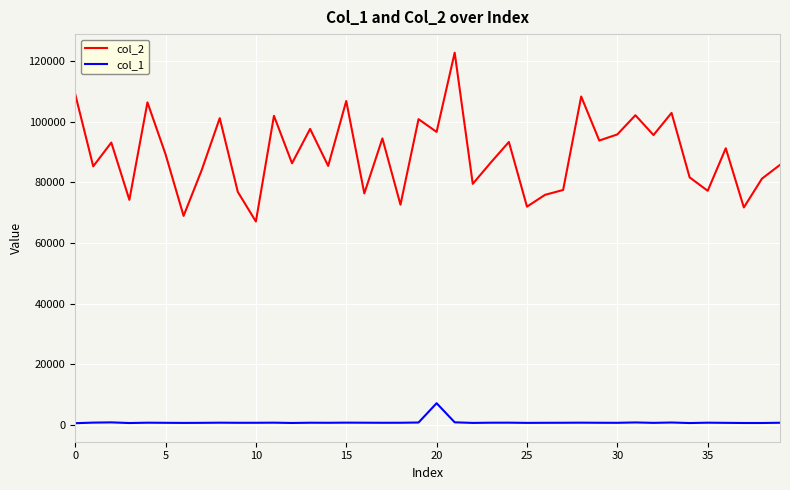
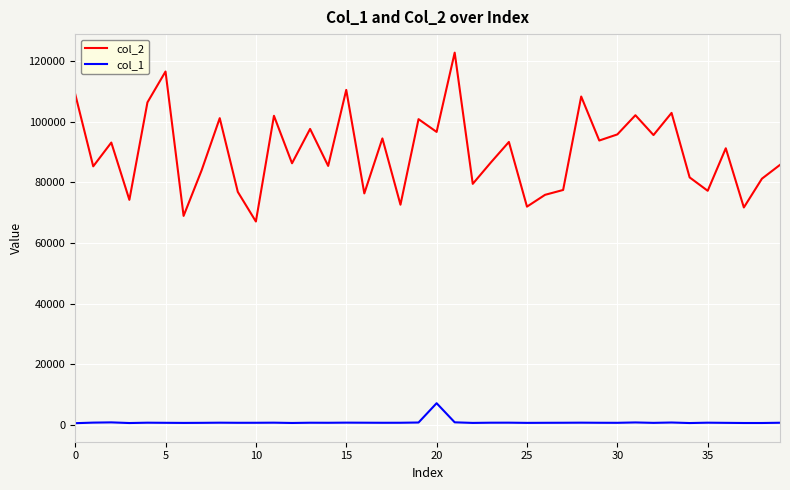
col_2, 5: 89000 -> 117000
col_2, 15: 107000 -> 111000
